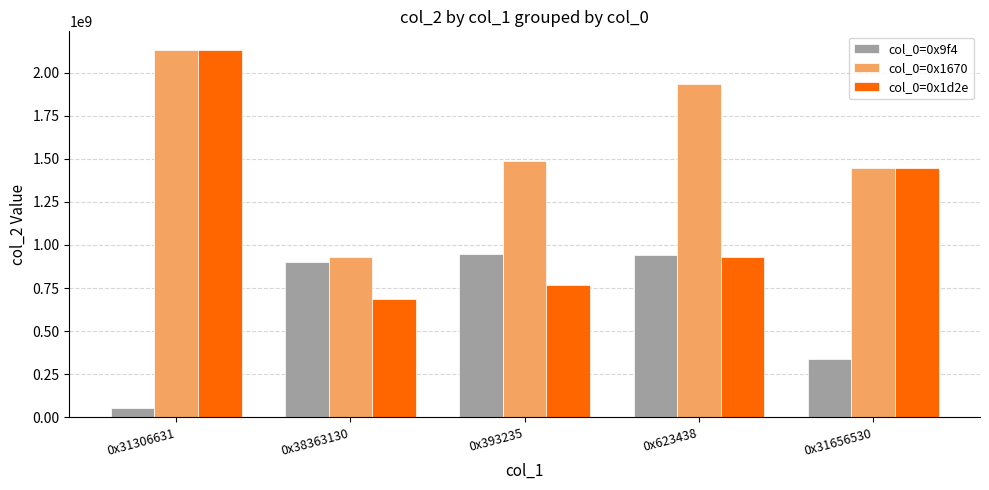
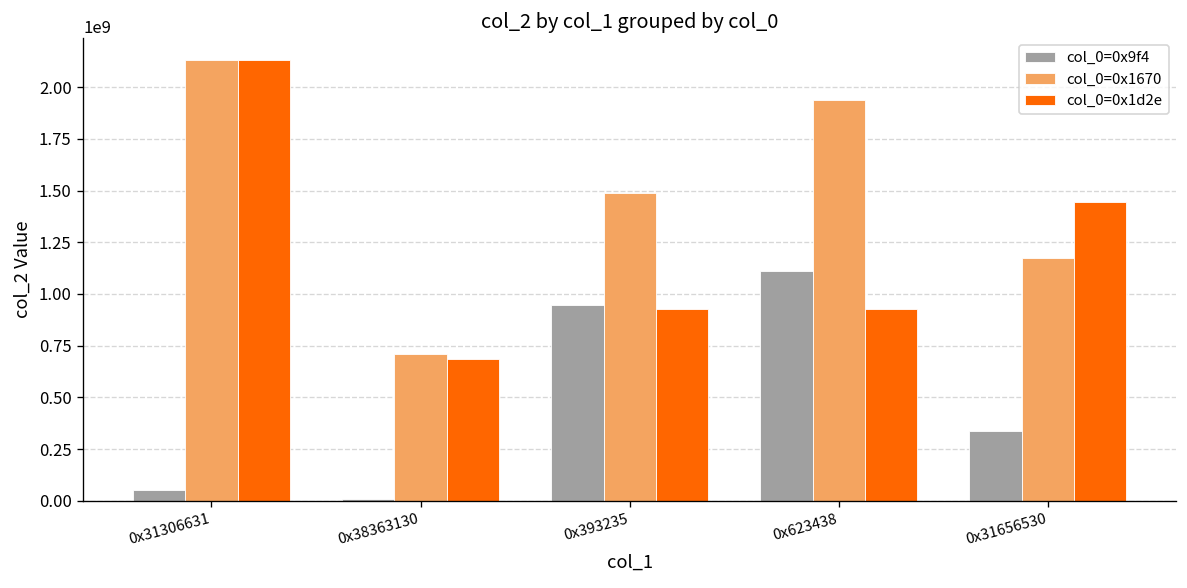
col_0=0x9f4, 0x38363130: 900000000 -> 10000000
col_0=0x1670, 0x38363130: 930000000 -> 710000000
col_0=0x1d2e, 0x393235: 770000000 -> 930000000
col_0=0x9f4, 0x623438: 940000000 -> 1110000000
col_0=0x1670, 0x31656530: 1450000000 -> 1170000000
